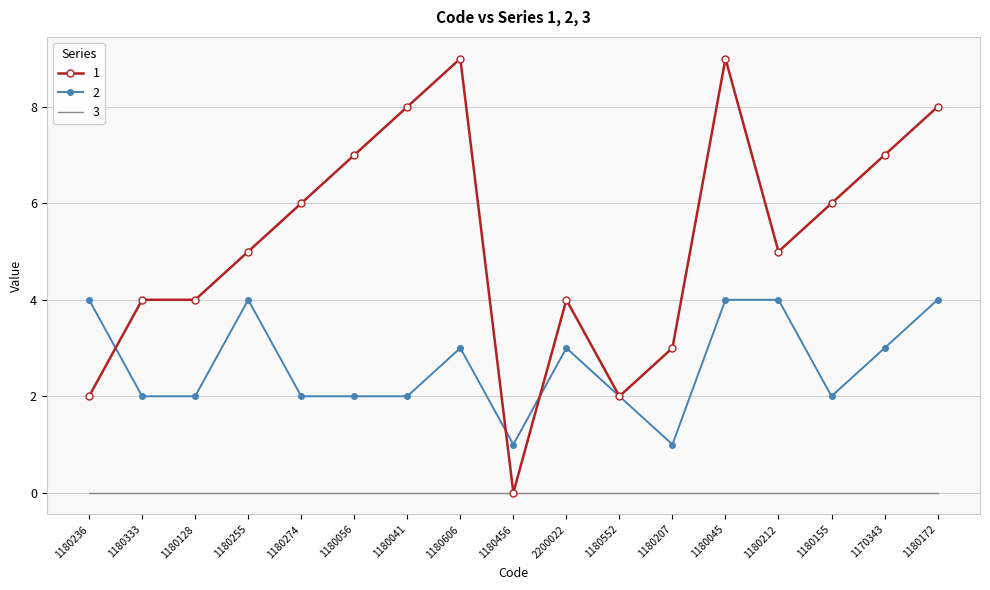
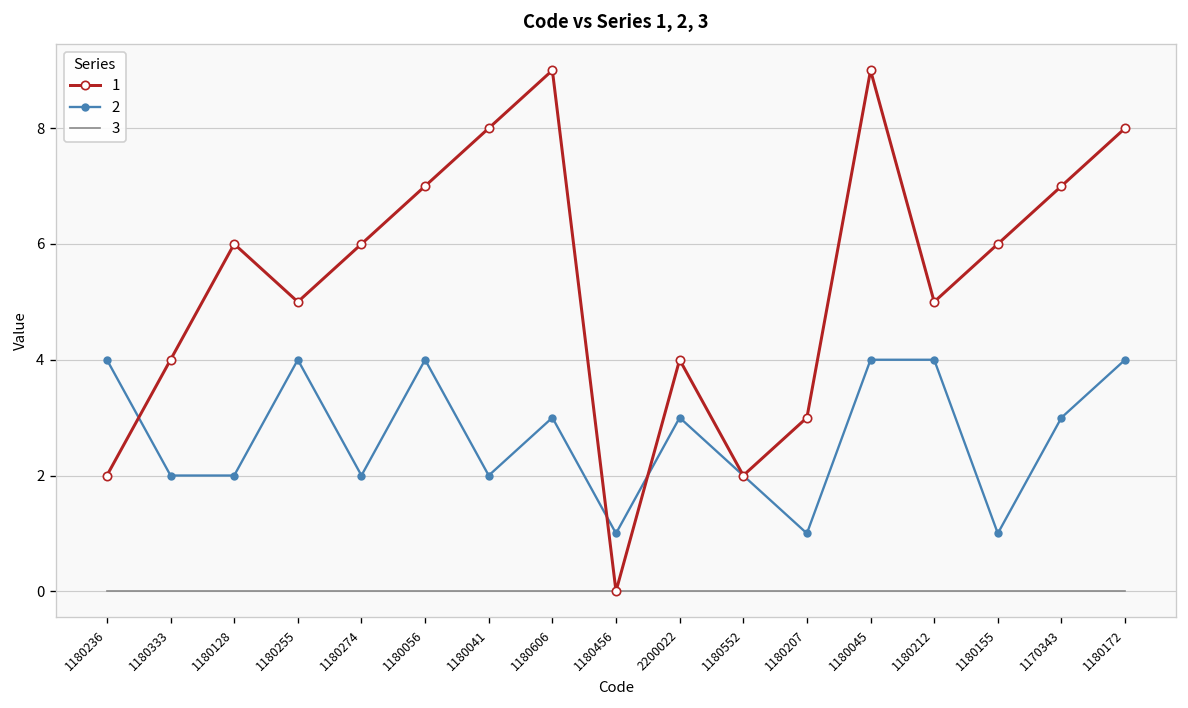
1, 1180128: 4 -> 6
2, 1180056: 2 -> 4
2, 1180155: 2 -> 1
